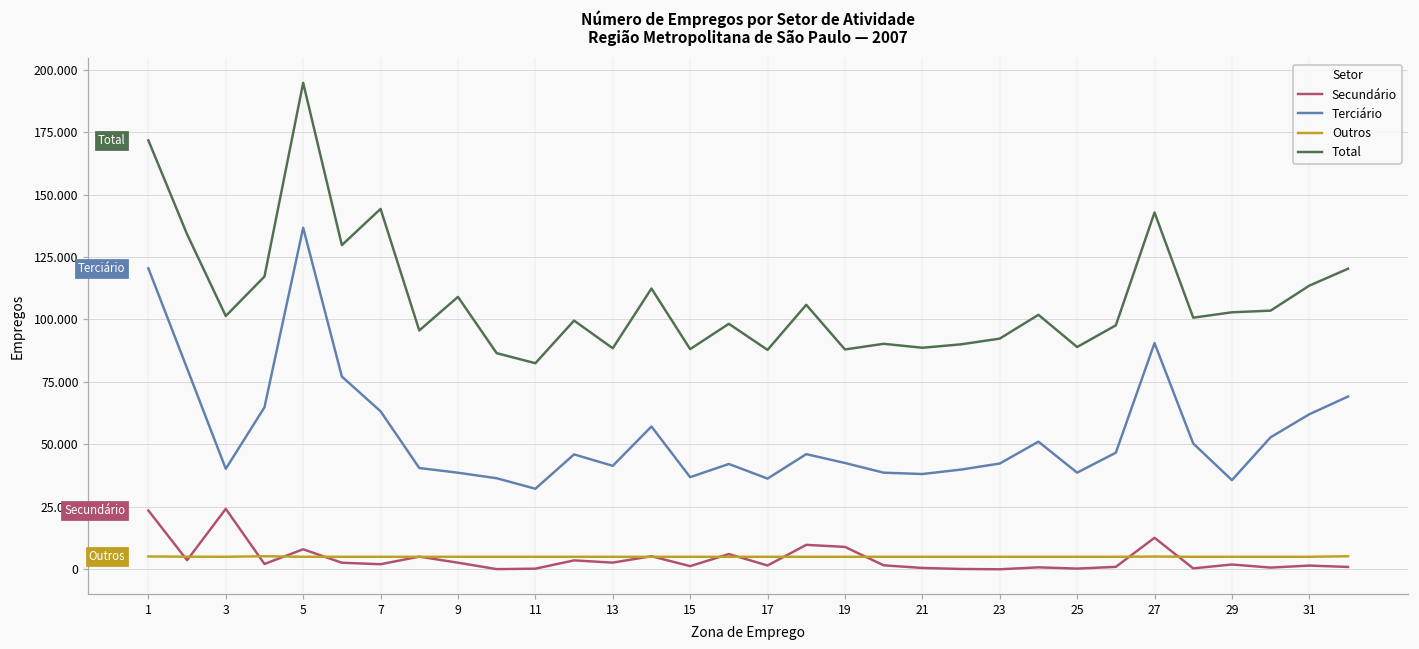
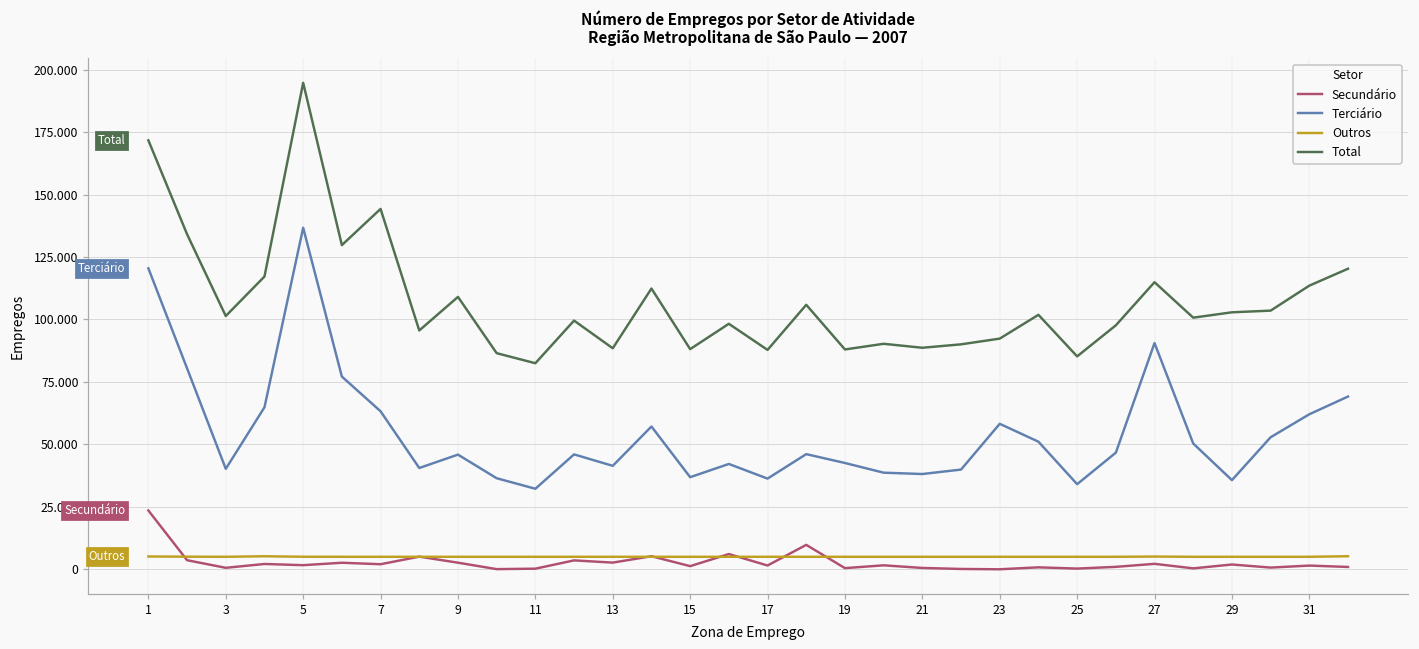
Secundário, 3: 24 -> 1
Secundário, 5: 8 -> 2
Terciário, 9: 39 -> 46
Secundário, 19: 9 -> 0
Terciário, 23: 42 -> 58
Terciário, 25: 39 -> 34
Total, 25: 89 -> 85
Secundário, 27: 13 -> 2
Total, 27: 143 -> 115
